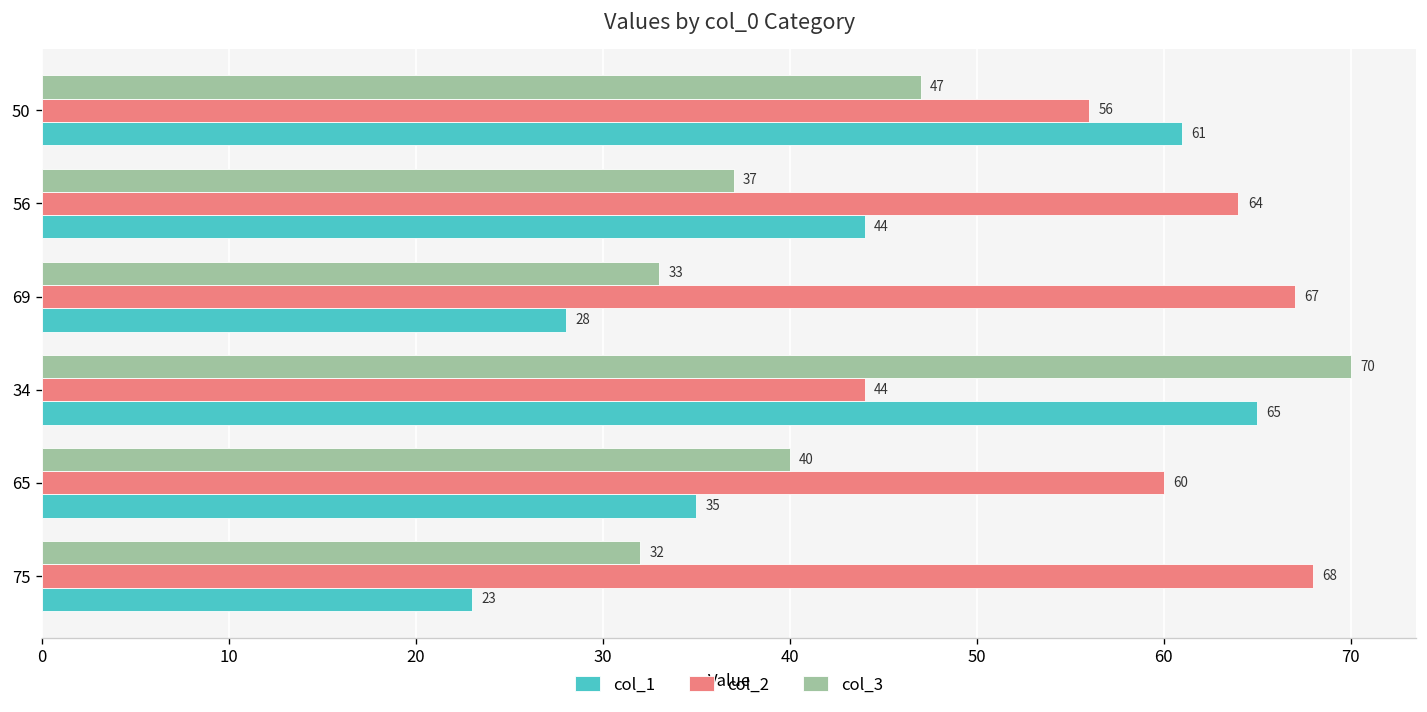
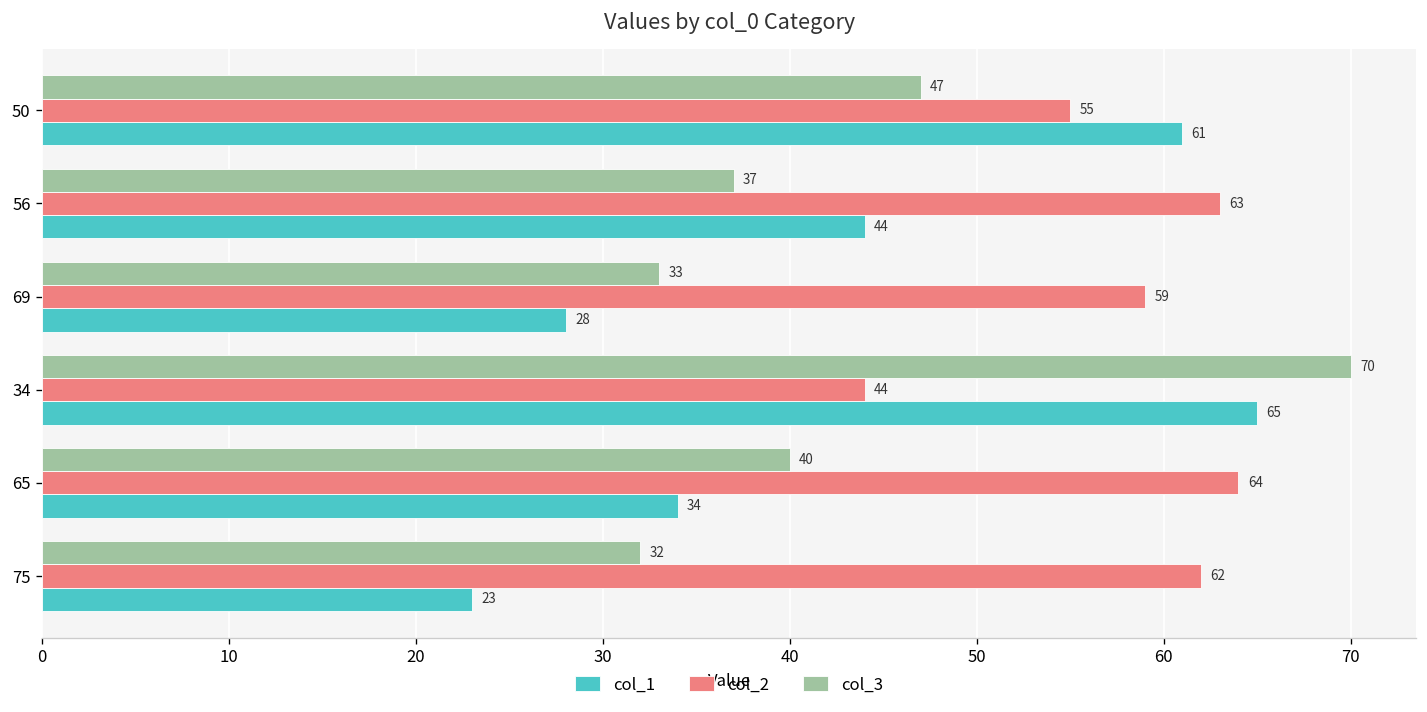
col_2, 50: 56 -> 55
col_2, 56: 64 -> 63
col_2, 69: 67 -> 59
col_2, 65: 60 -> 64
col_1, 65: 35 -> 34
col_2, 75: 68 -> 62
